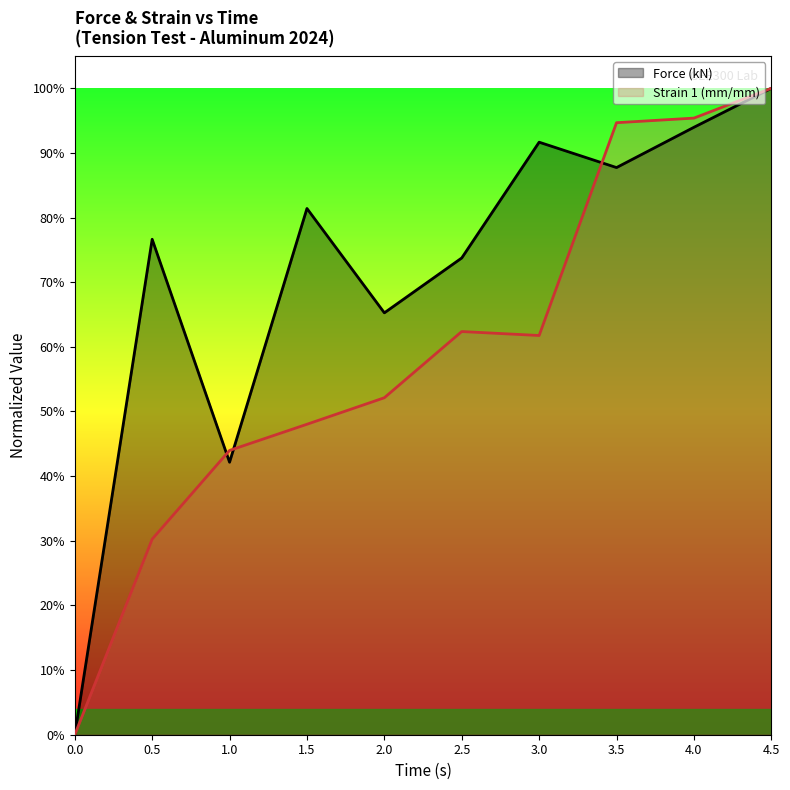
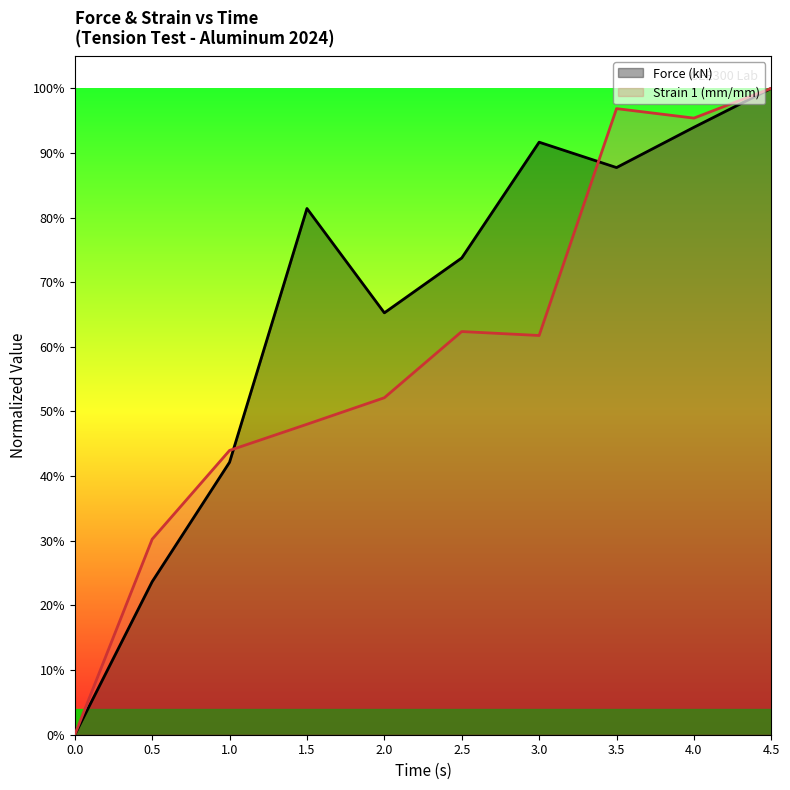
Force (kN), 0.5: 77% -> 24%
Strain 1 (mm/mm), 3.5: 95% -> 97%
